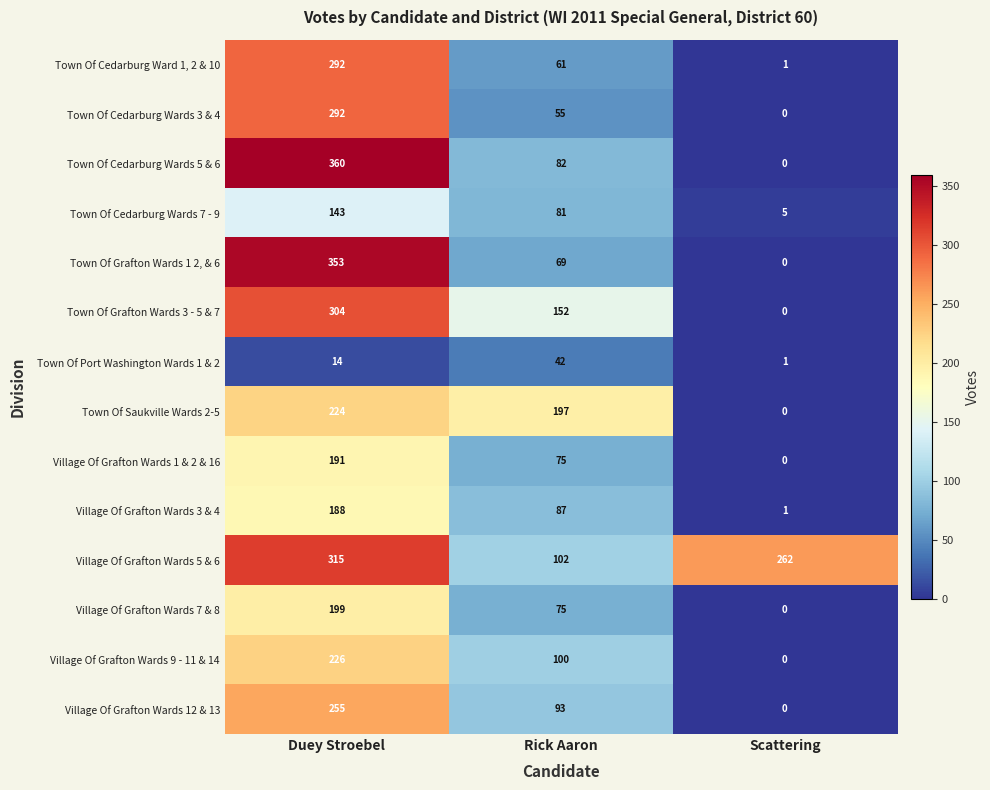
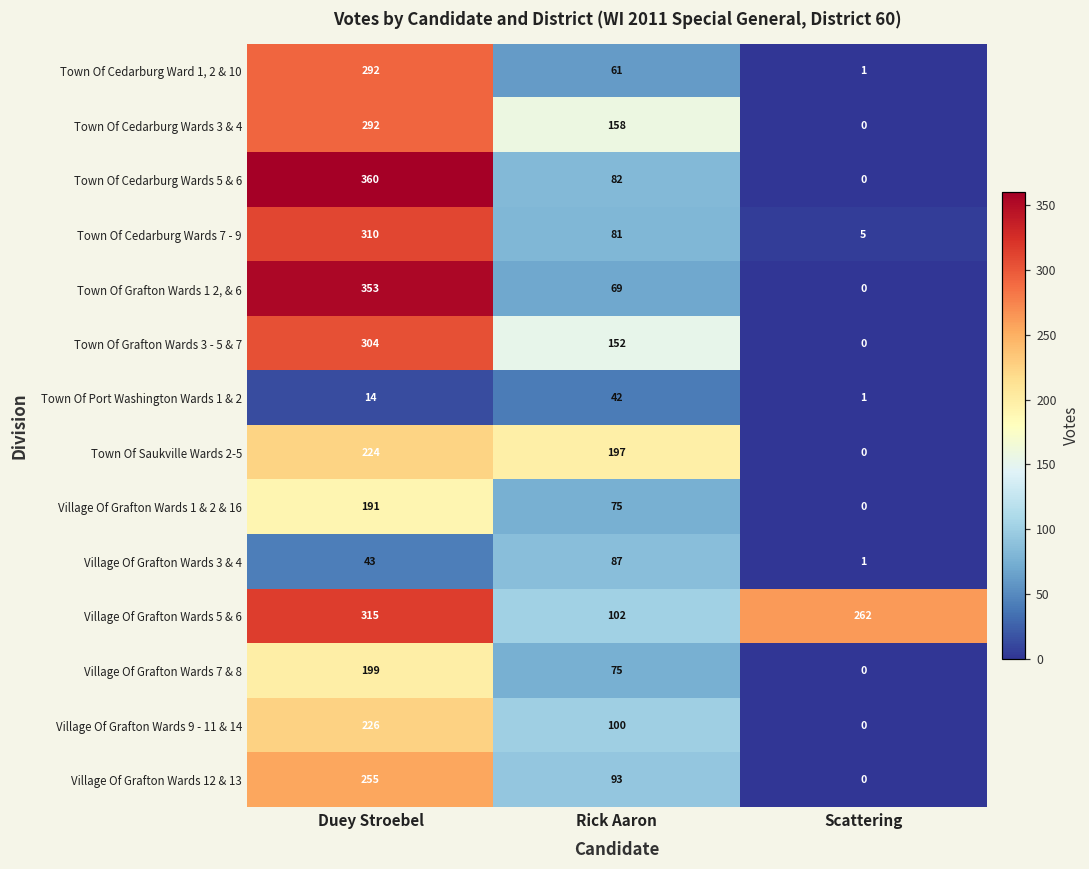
Town Of Cedarburg Wards 3 & 4, Rick Aaron: 55 -> 158
Town Of Cedarburg Wards 7 - 9, Duey Stroebel: 143 -> 310
Village Of Grafton Wards 3 & 4, Duey Stroebel: 188 -> 43
